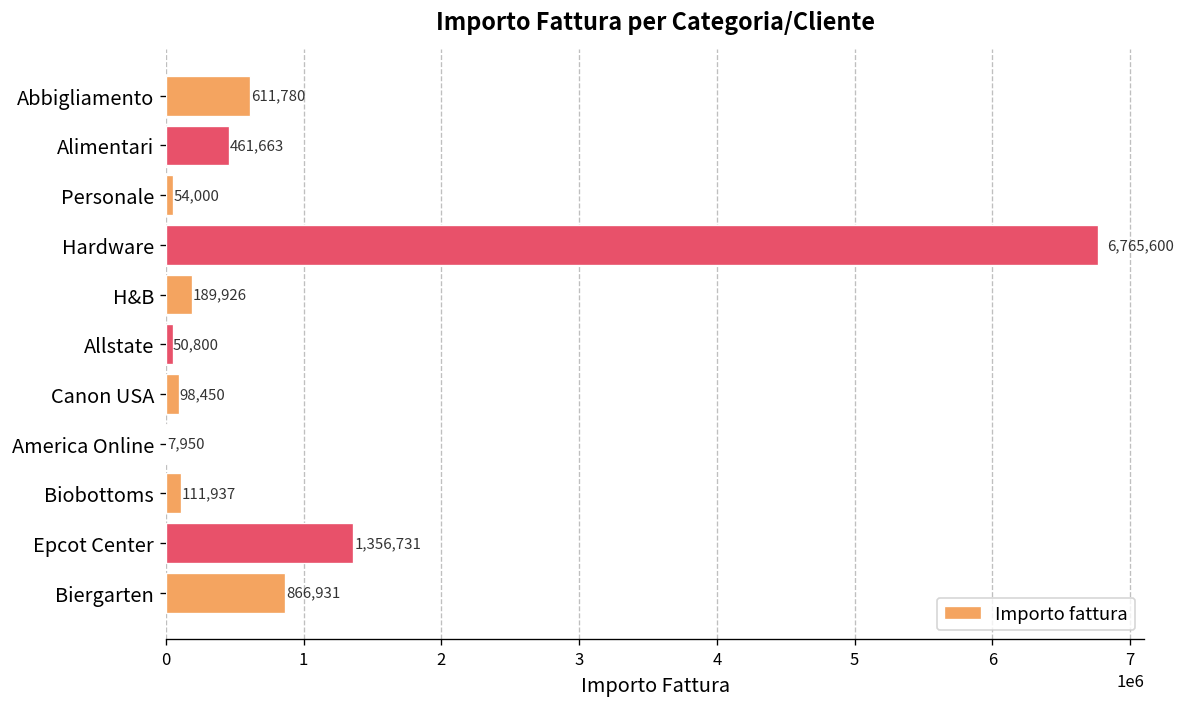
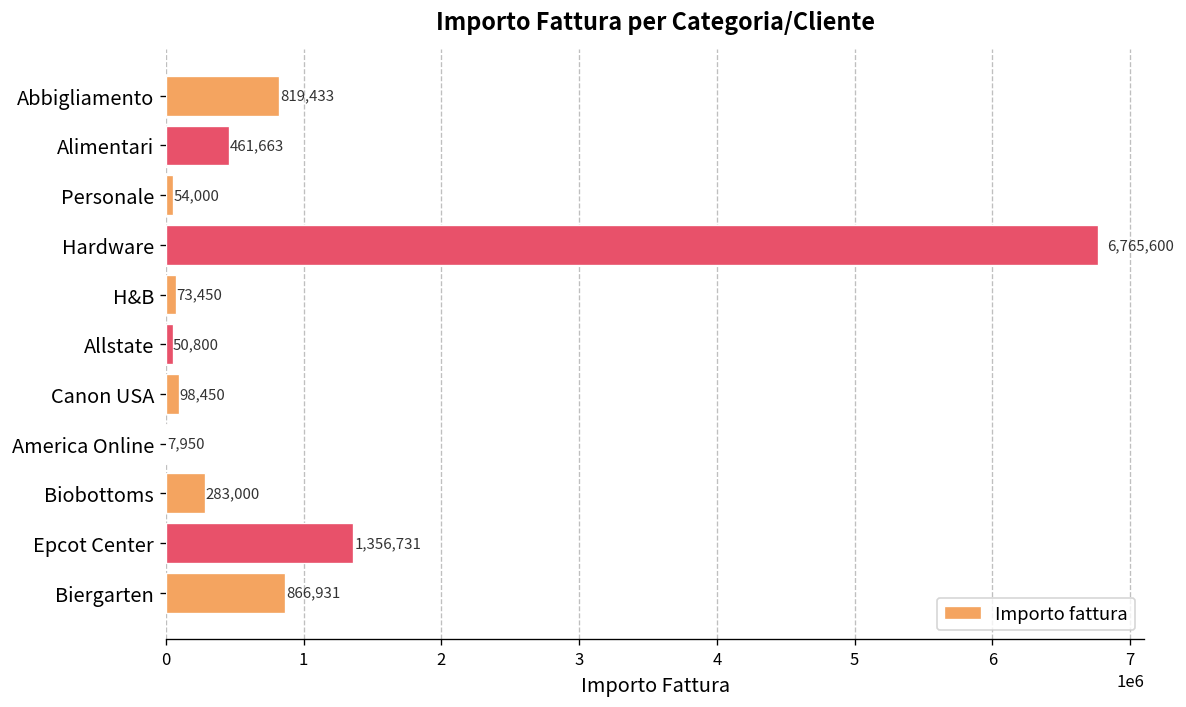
Abbigliamento: 611,780 -> 819,433
H&B: 189,926 -> 73,450
Biobottoms: 111,937 -> 283,000
